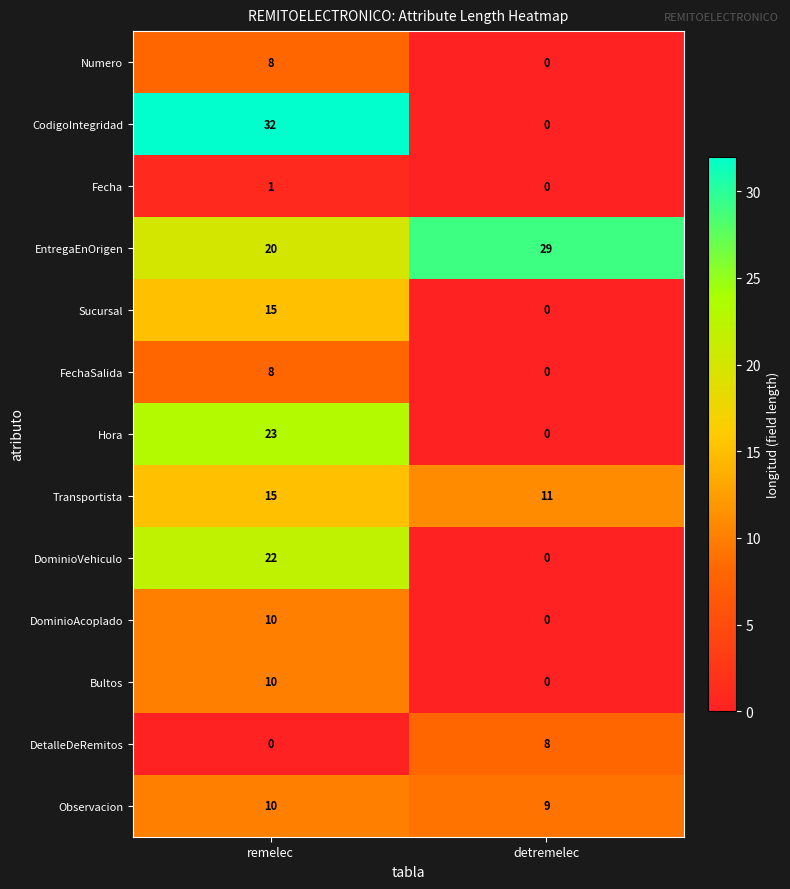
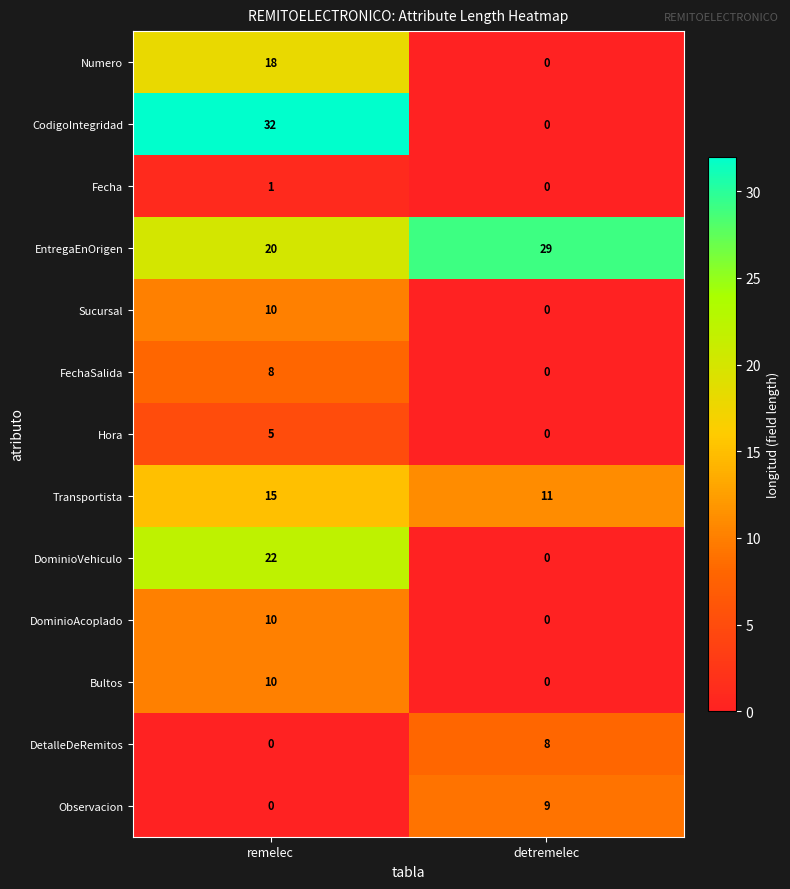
Numero, remelec: 8 -> 18
Sucursal, remelec: 15 -> 10
Hora, remelec: 23 -> 5
Observacion, remelec: 10 -> 0
